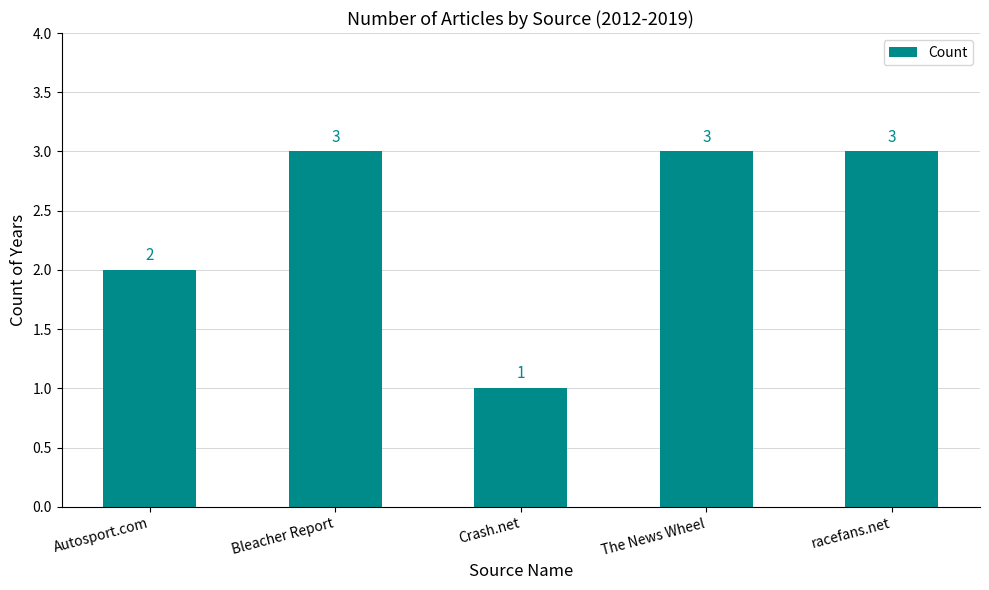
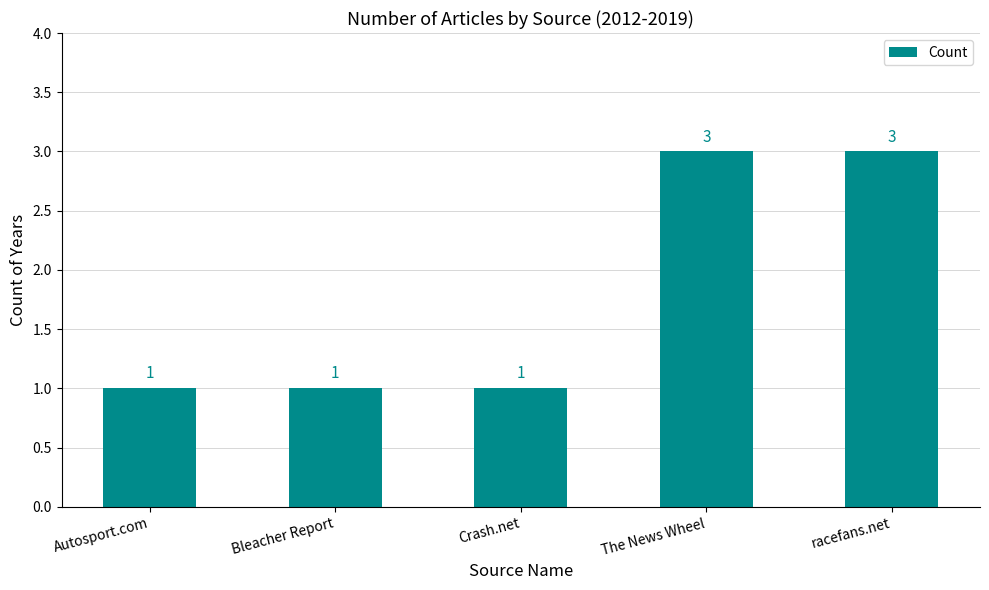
Autosport.com: 2 -> 1
Bleacher Report: 3 -> 1
